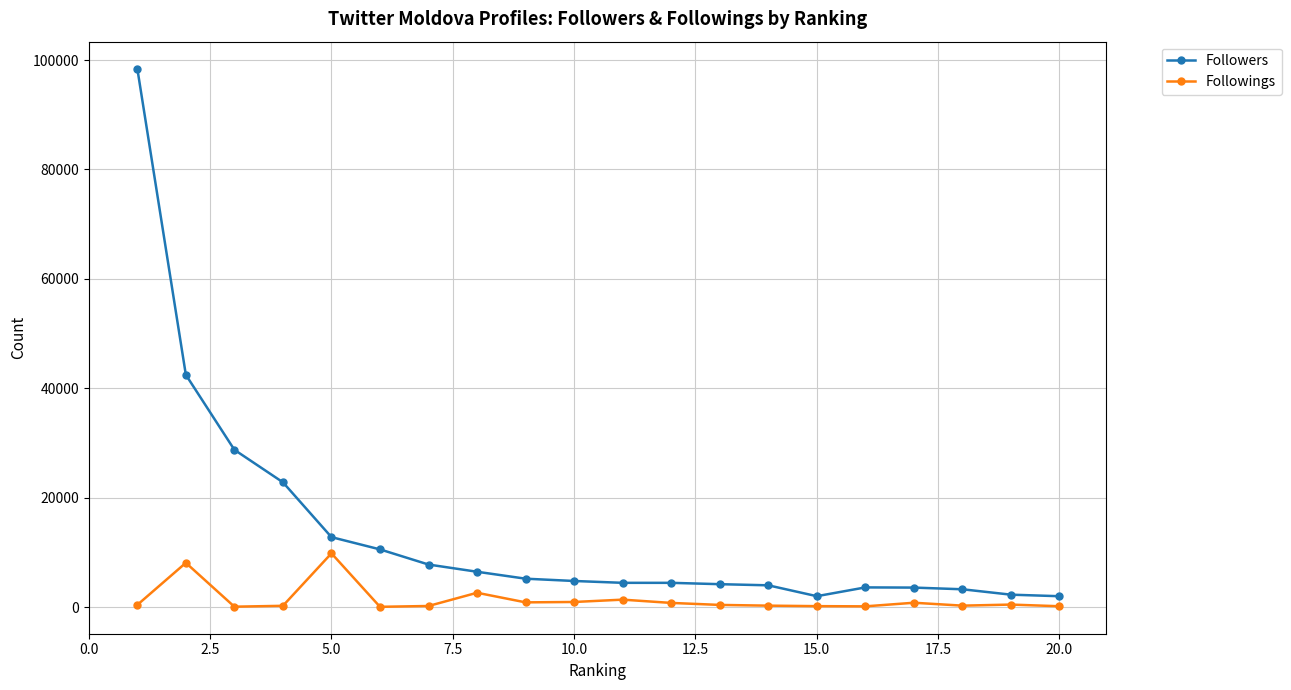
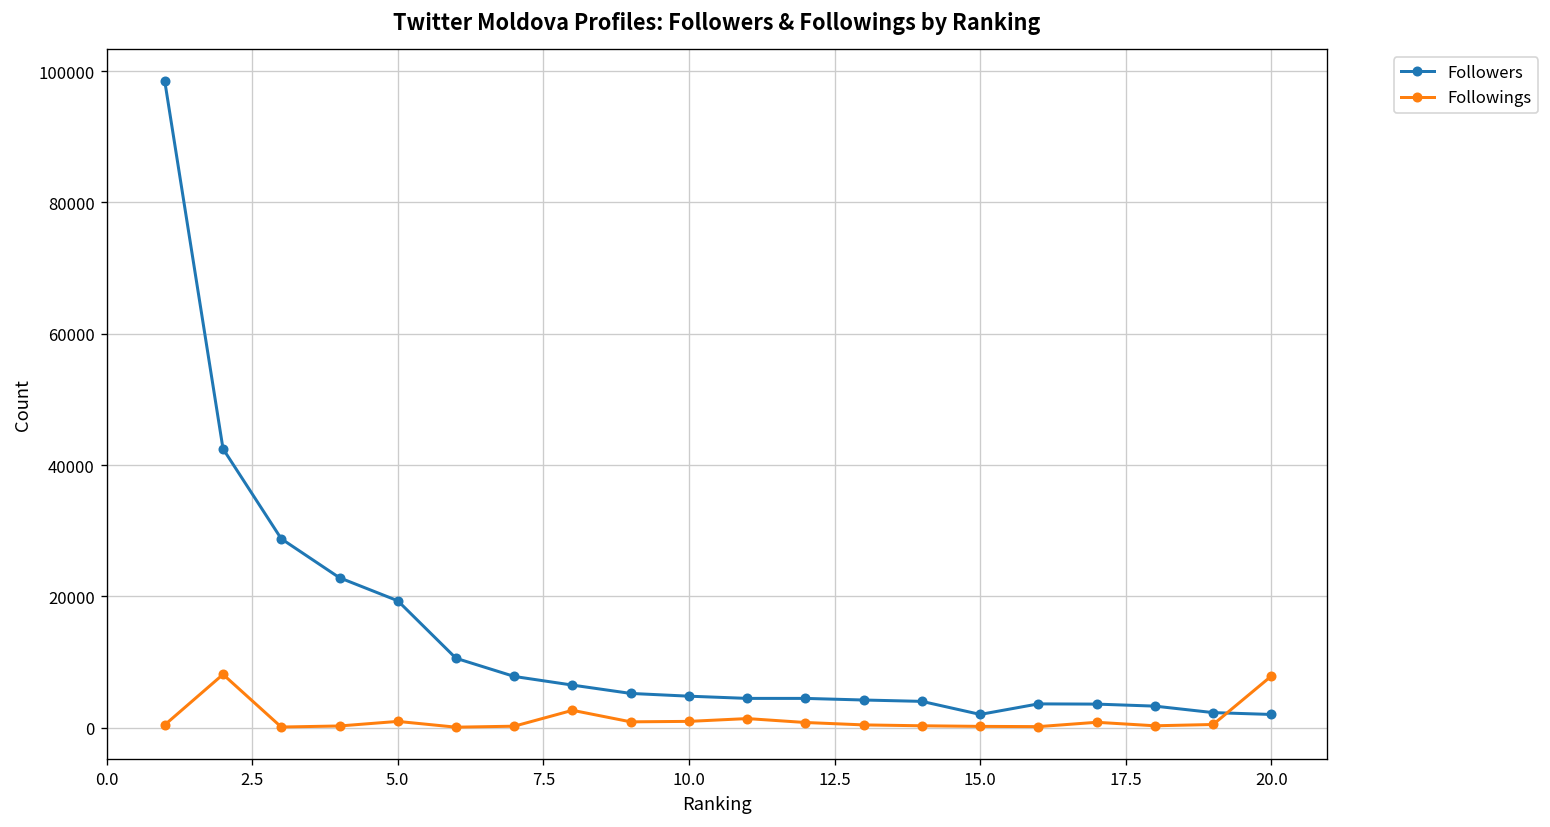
Followers, 5.0: 13000 -> 19000
Followings, 5.0: 10000 -> 1000
Followings, 20.0: 0 -> 8000
